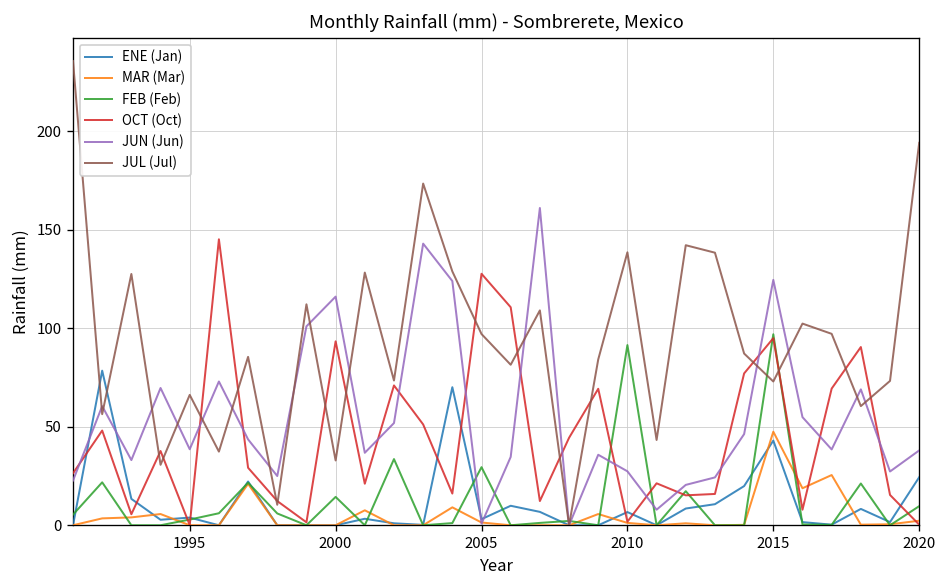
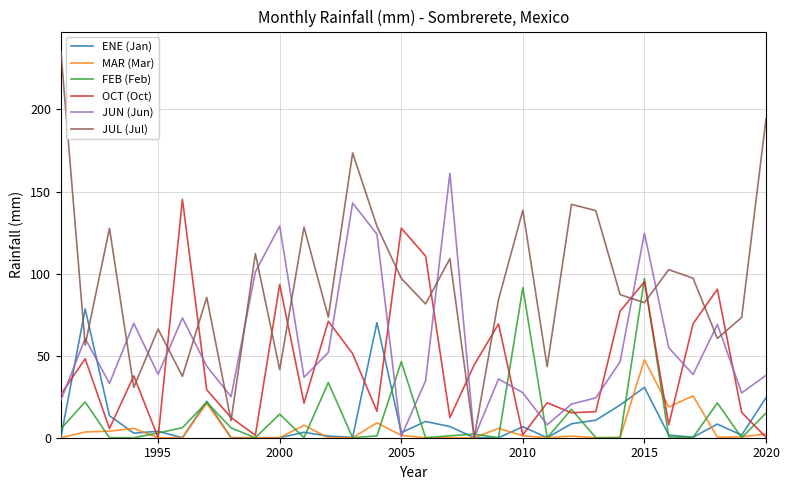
JUN (Jun), 2000: 116 -> 129
JUL (Jul), 2000: 33 -> 42
FEB (Feb), 2005: 30 -> 46
ENE (Jan), 2015: 43 -> 31
JUL (Jul), 2015: 73 -> 82
FEB (Feb), 2020: 10 -> 15
